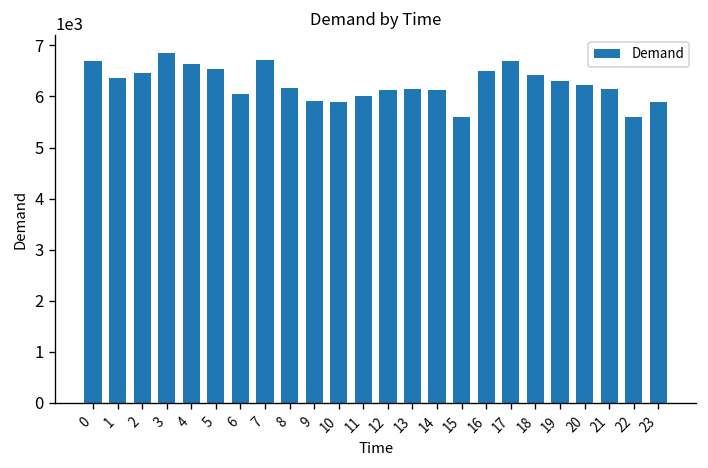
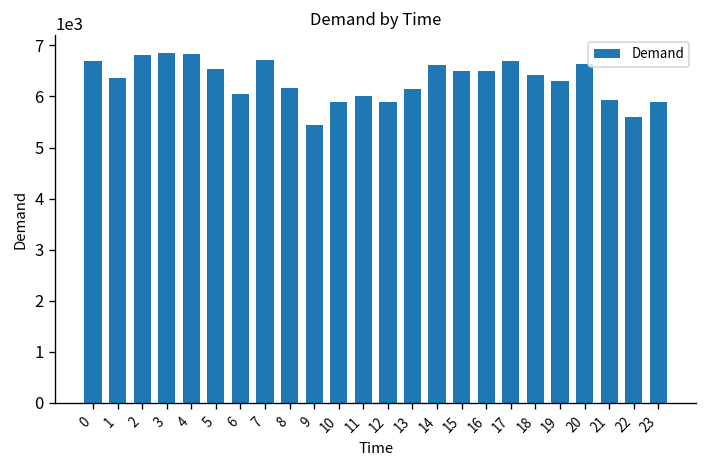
2: 6500 -> 6800
4: 6600 -> 6800
9: 5900 -> 5400
12: 6100 -> 5900
14: 6100 -> 6600
15: 5600 -> 6500
20: 6200 -> 6600
21: 6200 -> 5900
